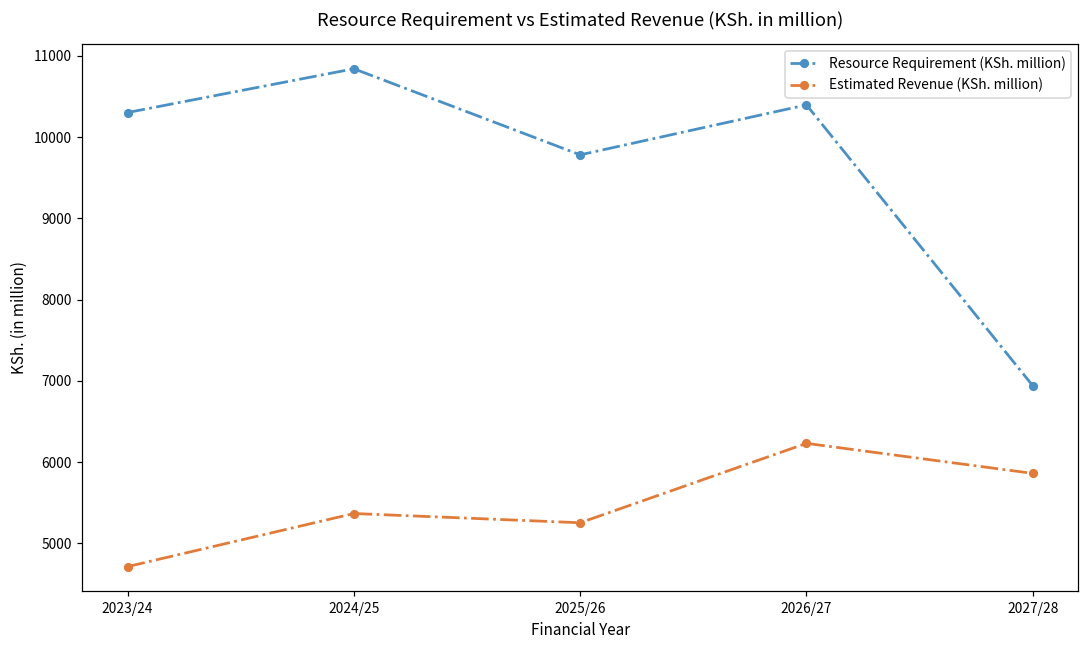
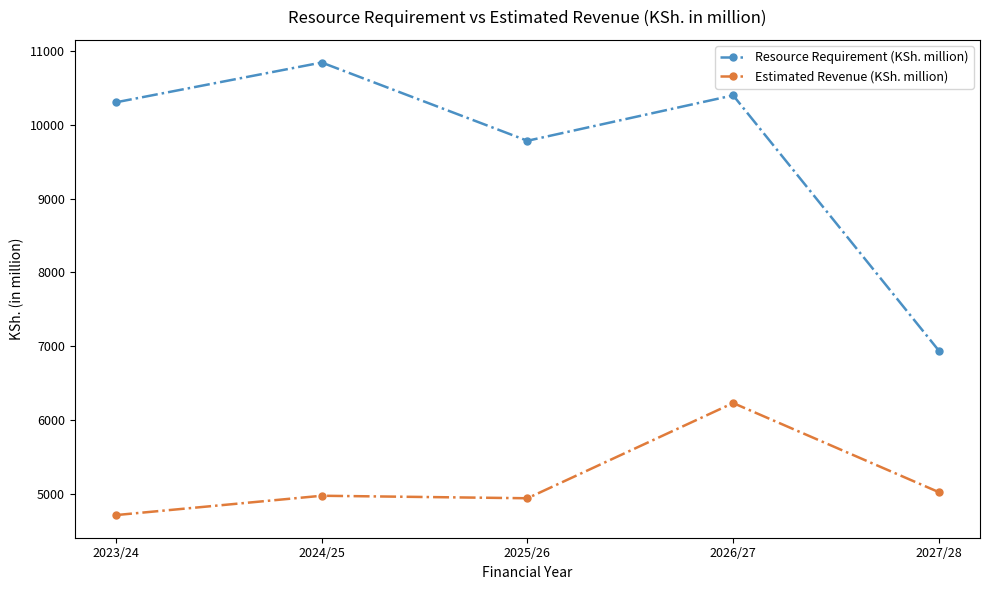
Estimated Revenue (KSh. million), 2024/25: 5400 -> 5000
Estimated Revenue (KSh. million), 2025/26: 5300 -> 4900
Estimated Revenue (KSh. million), 2027/28: 5900 -> 5000
